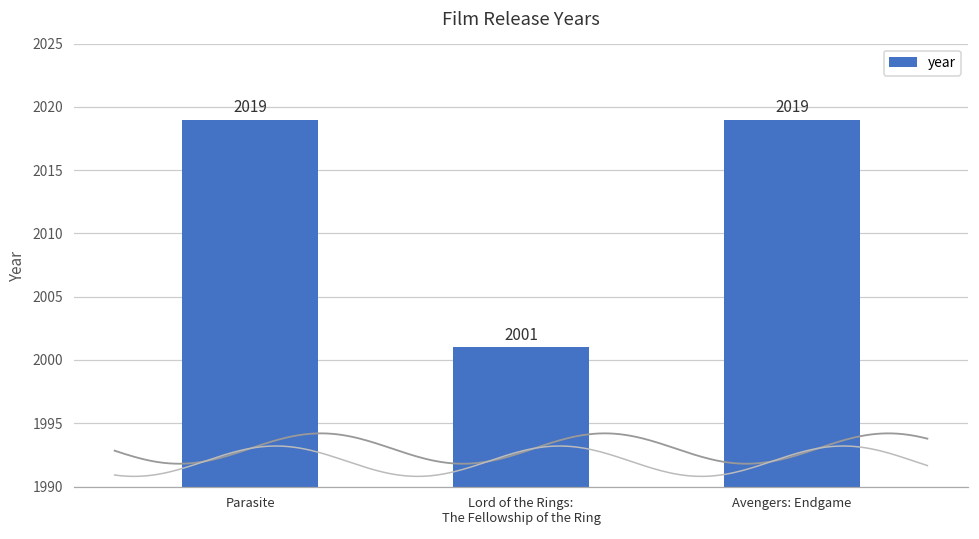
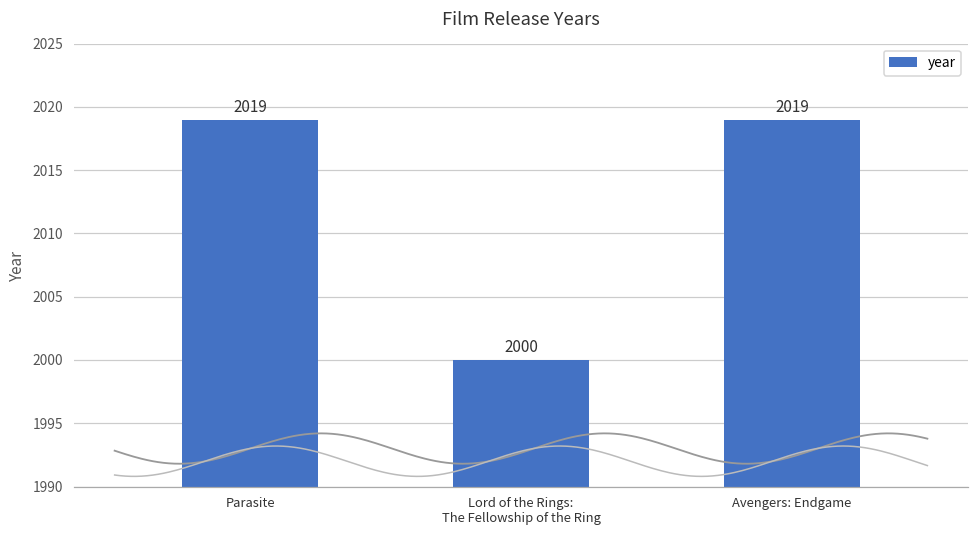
year, Lord of the Rings: The Fellowship of the Ring: 2001 -> 2000
